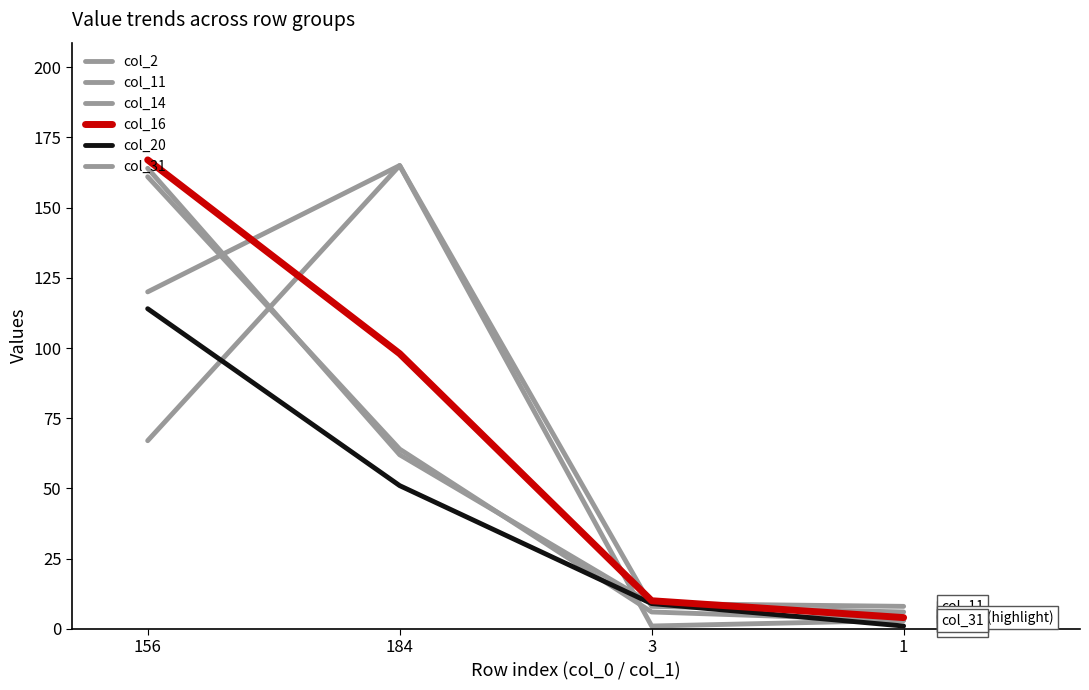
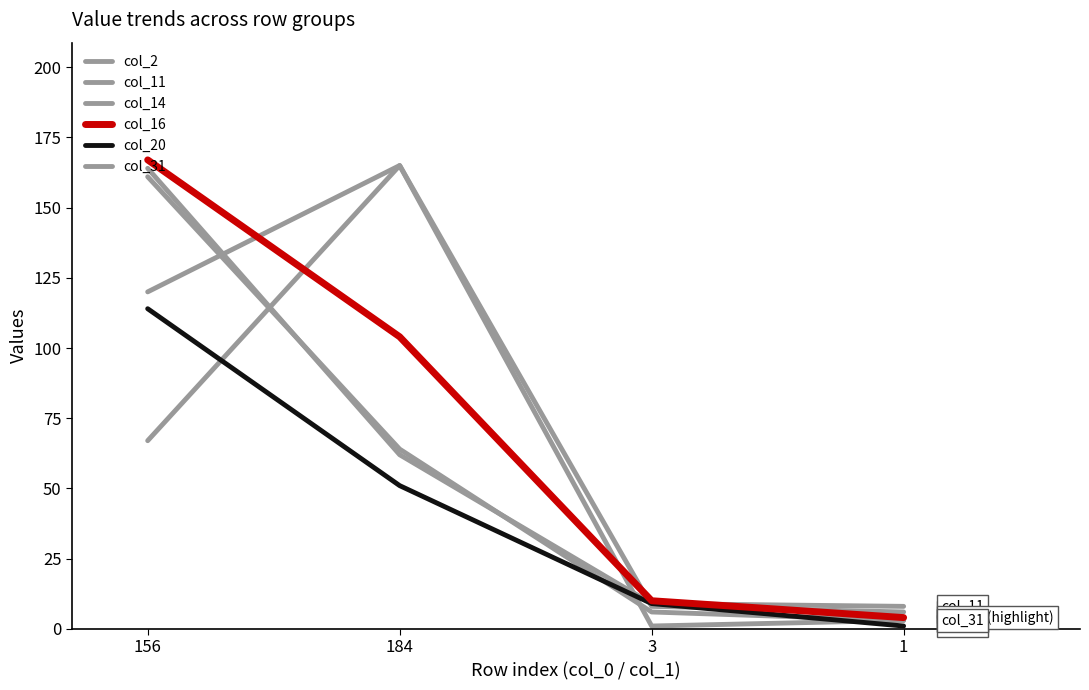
col_16, 184: 98 -> 104
